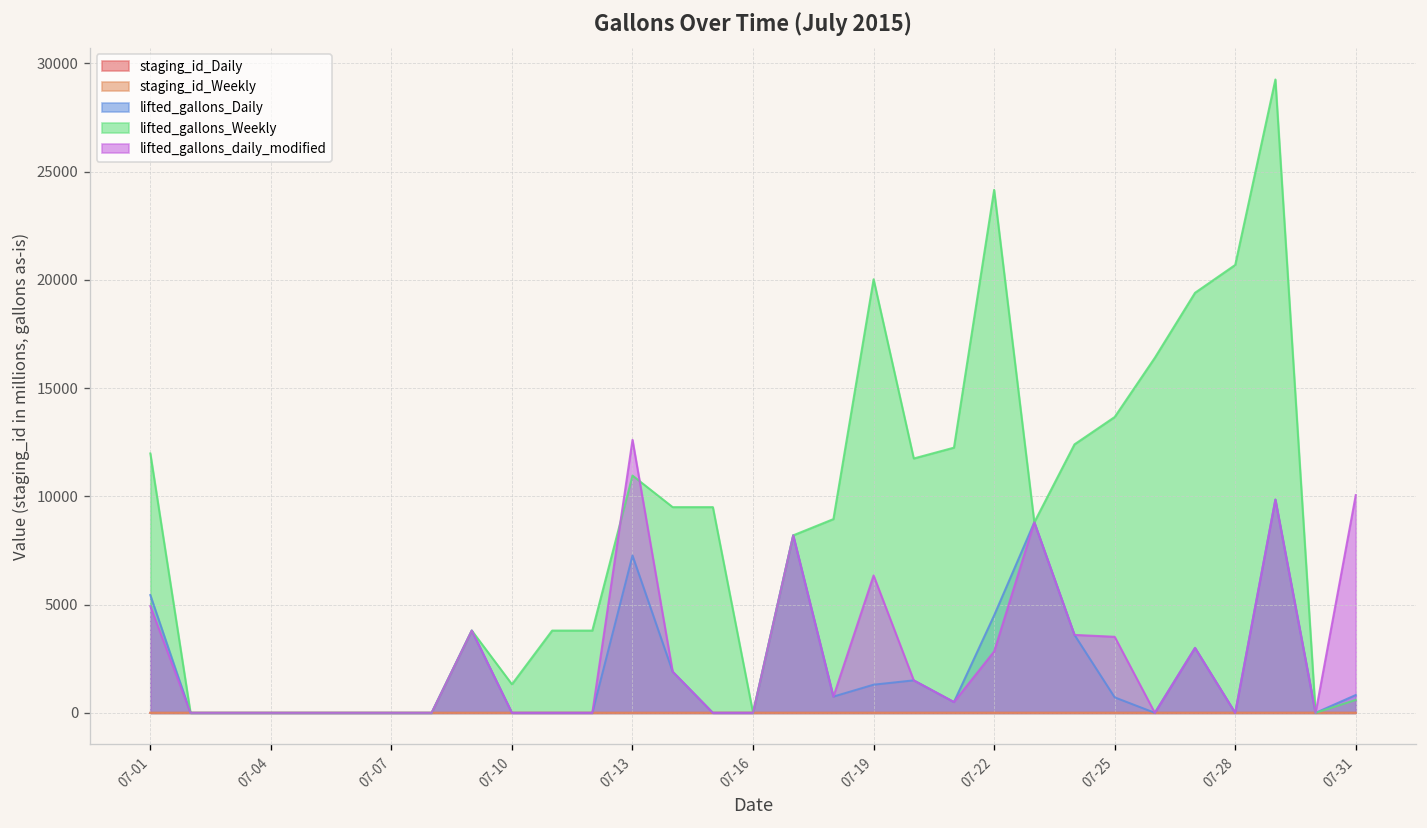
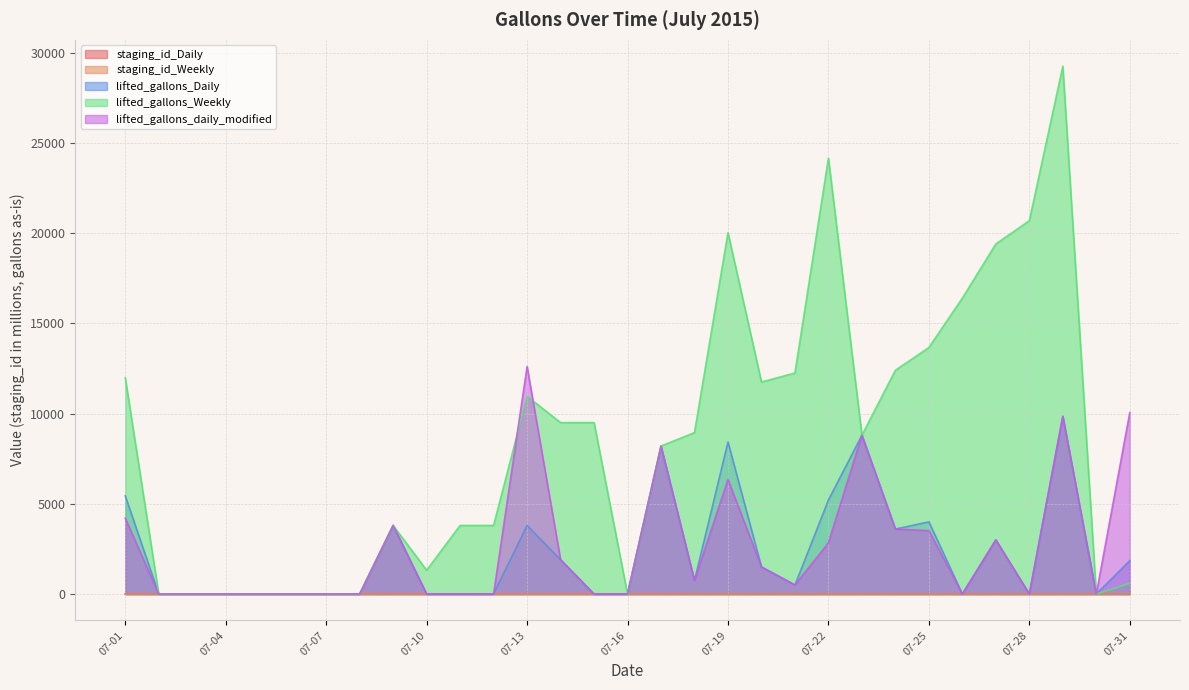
lifted_gallons_daily_modified, 07-01: 4900 -> 4200
lifted_gallons_Daily, 07-13: 7300 -> 3800
lifted_gallons_Daily, 07-19: 1300 -> 8400
lifted_gallons_Daily, 07-22: 4500 -> 5200
lifted_gallons_Daily, 07-25: 700 -> 4000
lifted_gallons_Daily, 07-31: 800 -> 1900
